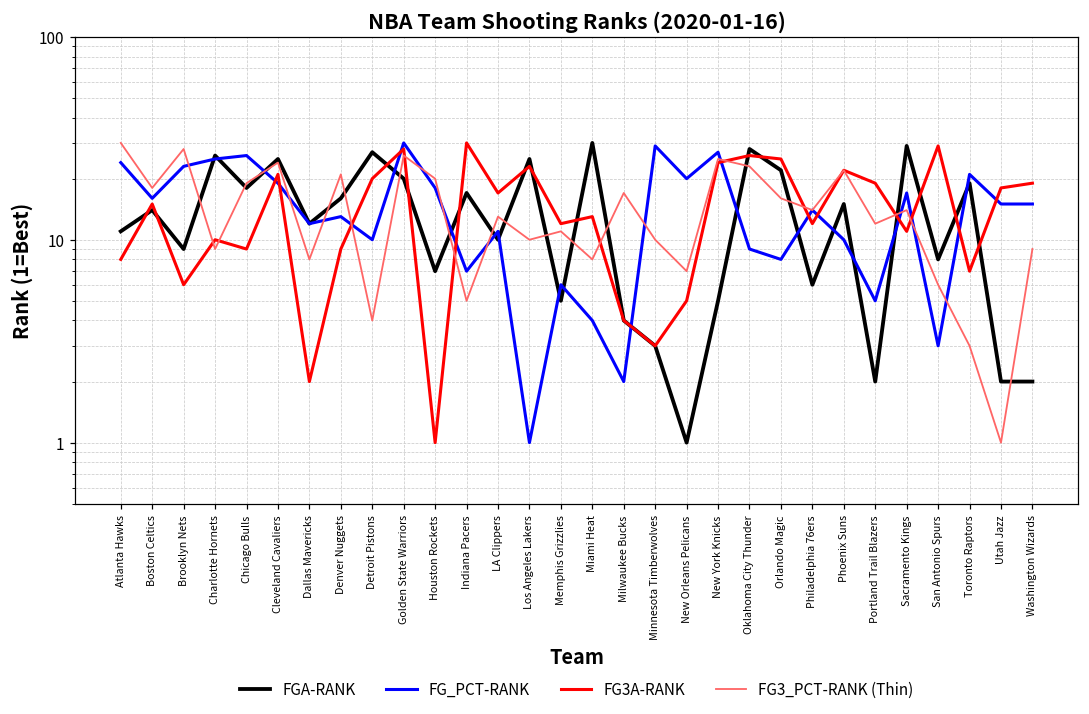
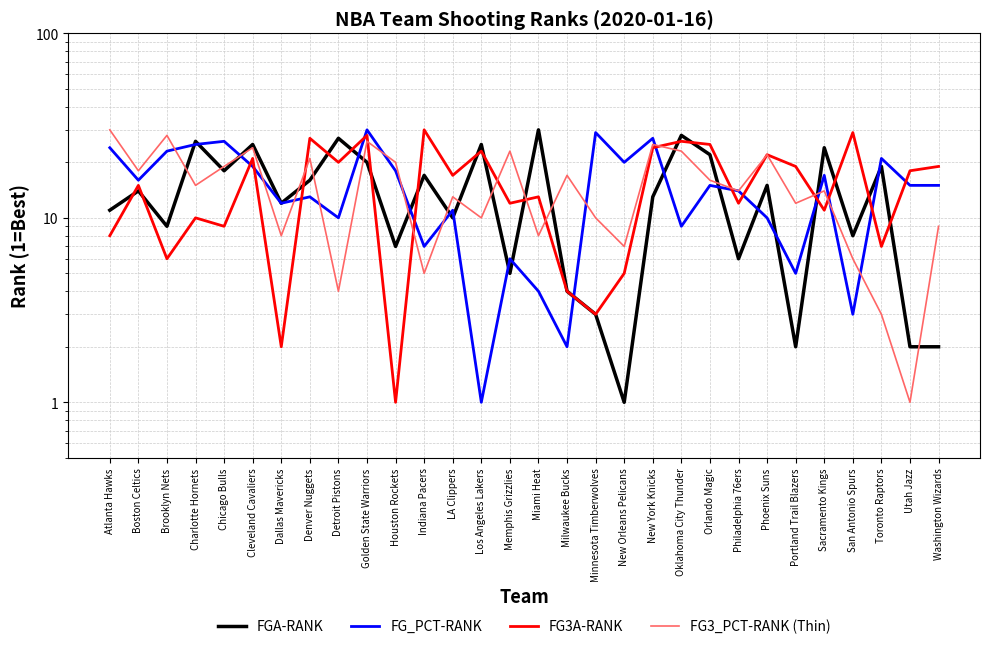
FG3_PCT-RANK (Thin), Charlotte Hornets: 9 -> 15
FG3A-RANK, Denver Nuggets: 9 -> 27
FG3_PCT-RANK (Thin), Memphis Grizzlies: 11 -> 23
FGA-RANK, New York Knicks: 5 -> 13
FG_PCT-RANK, Orlando Magic: 8 -> 15
FGA-RANK, Sacramento Kings: 29 -> 24
